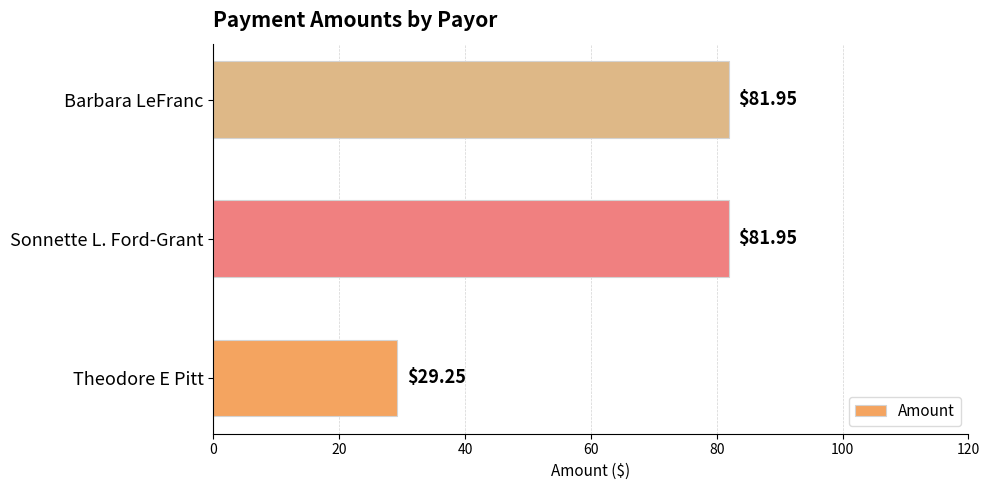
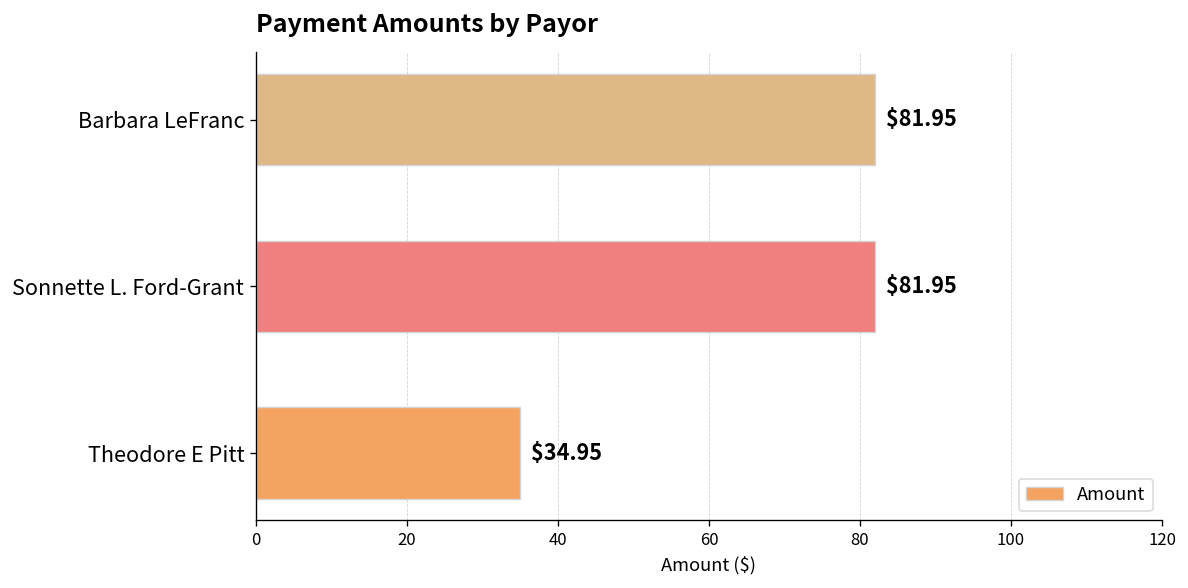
Theodore E Pitt: $29.25 -> $34.95
